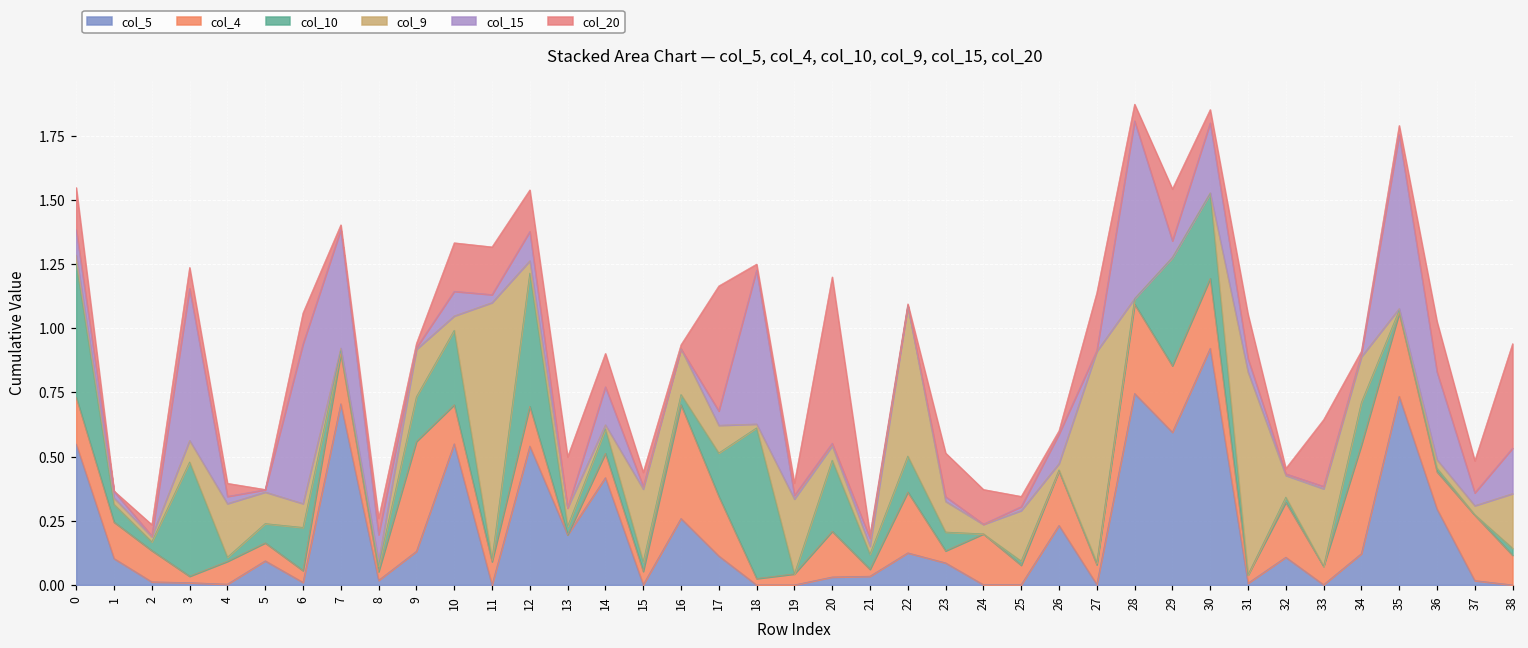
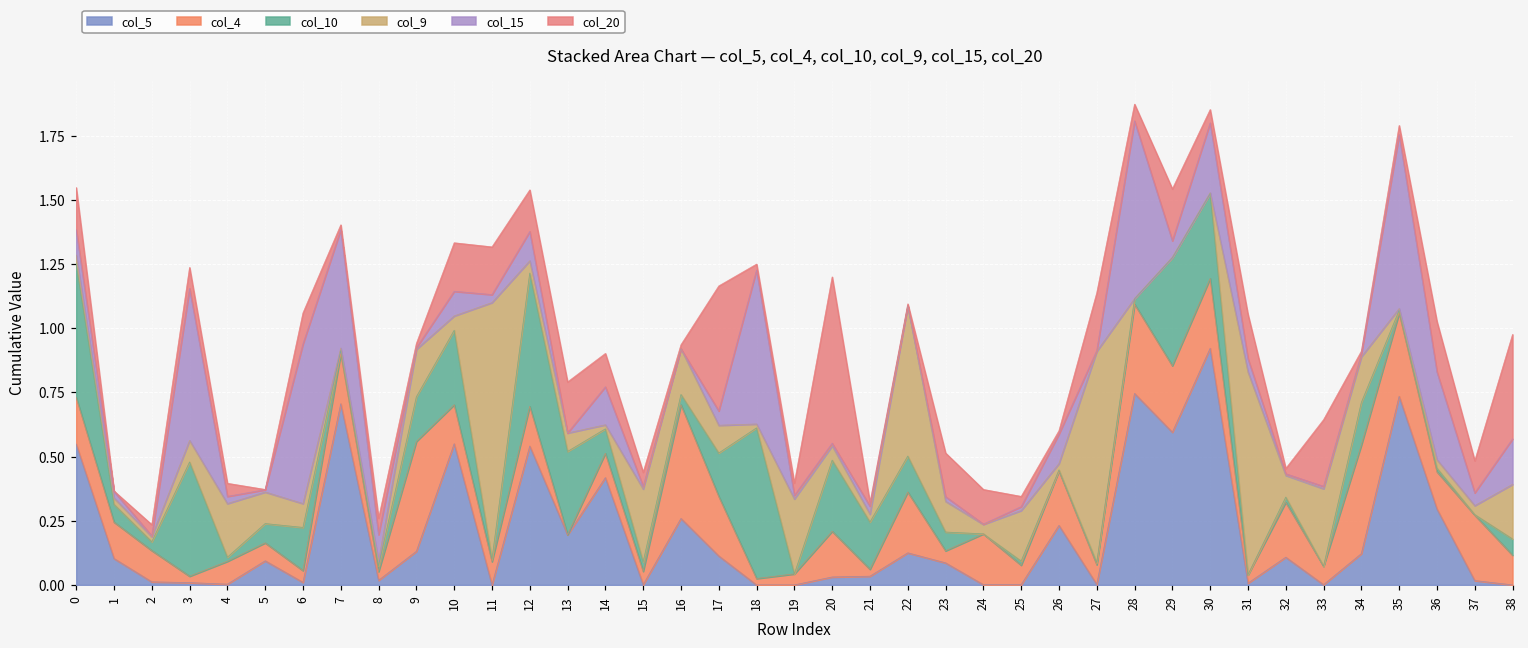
col_10, 13: 0.03 -> 0.32
col_10, 21: 0.06 -> 0.18
col_10, 38: 0.03 -> 0.06
